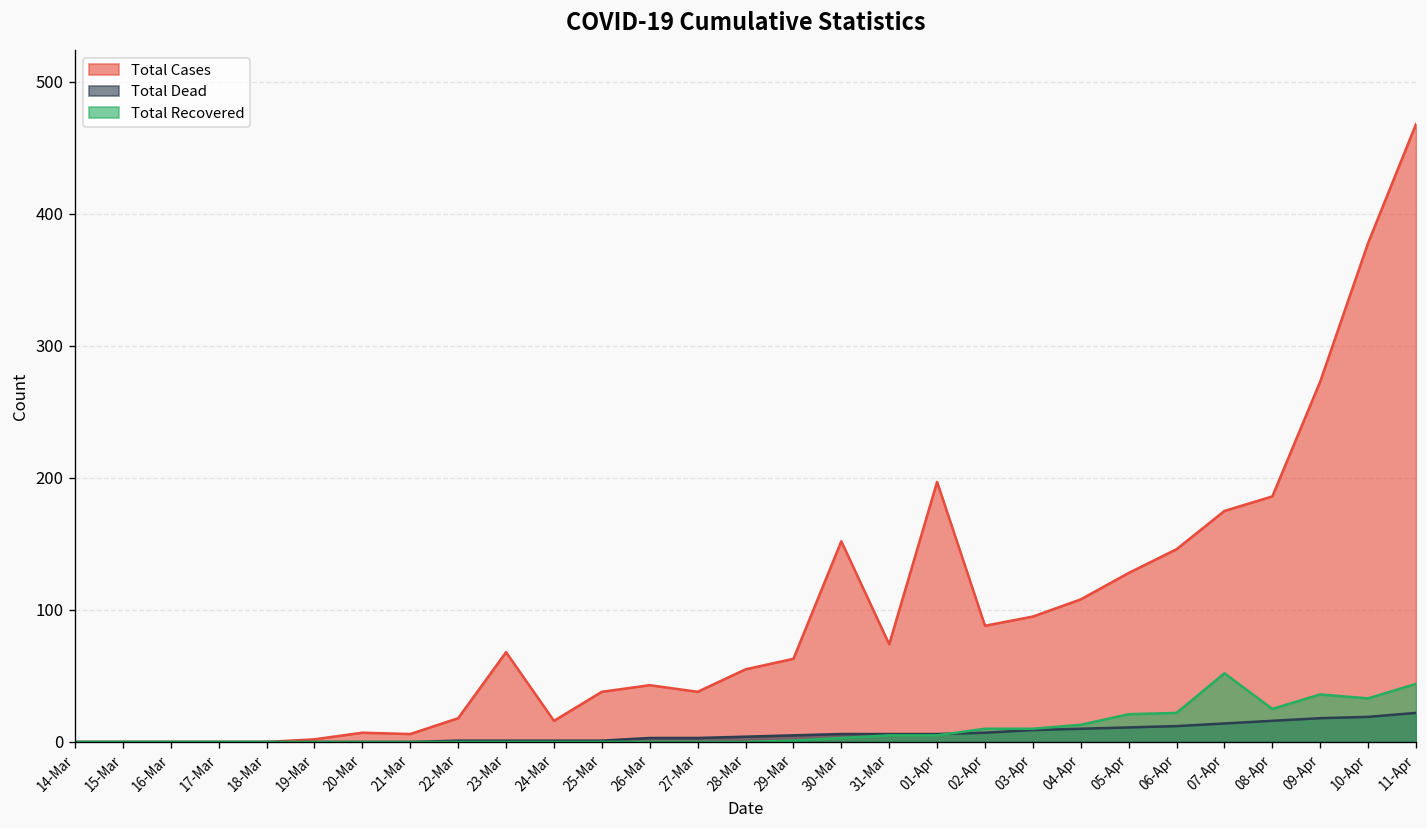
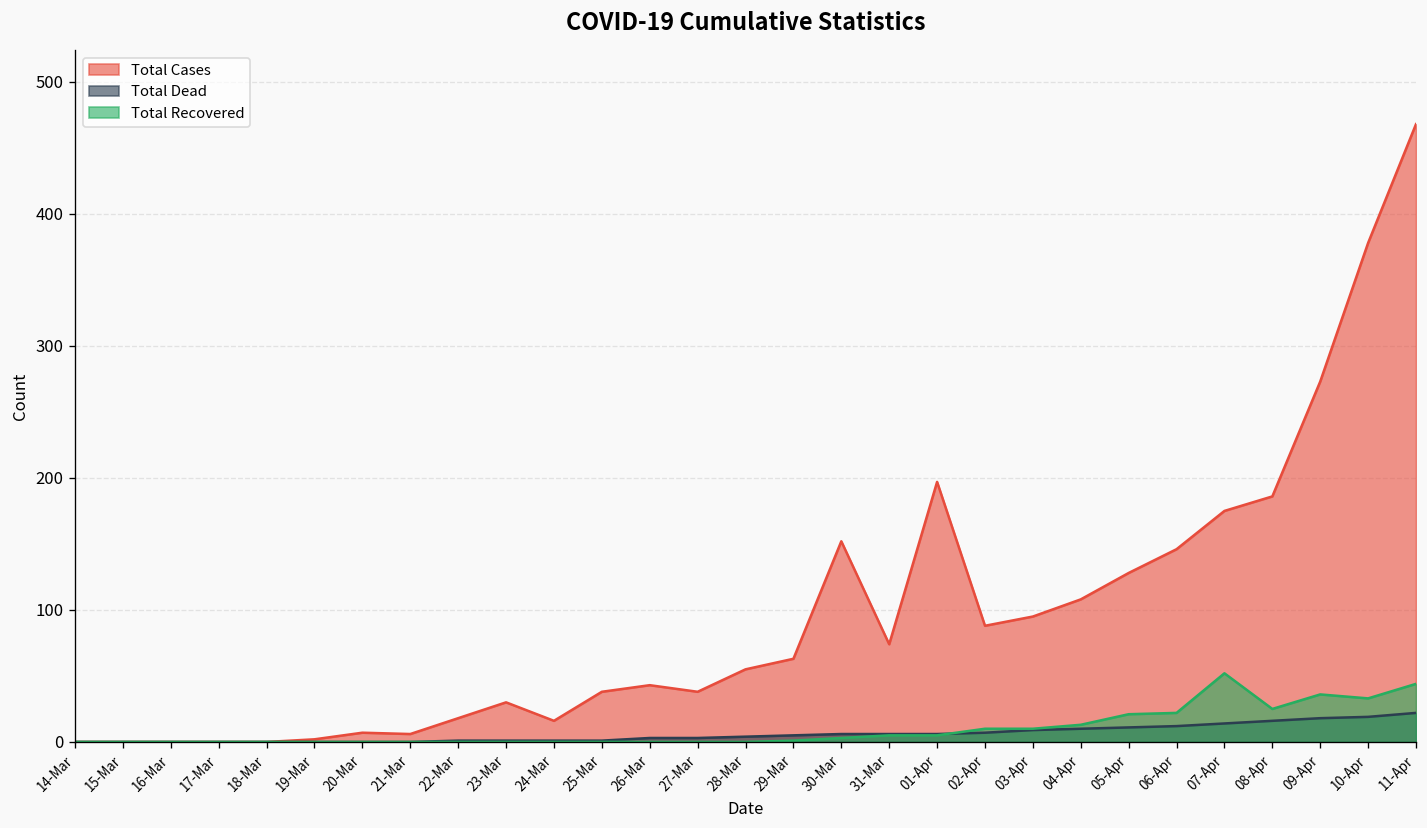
Total Cases, 23-Mar: 68 -> 30
